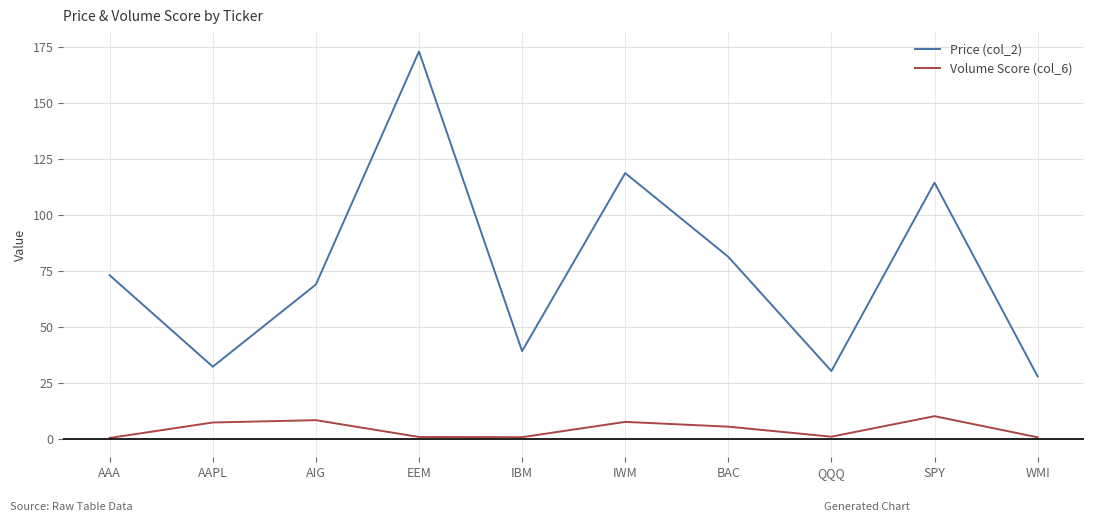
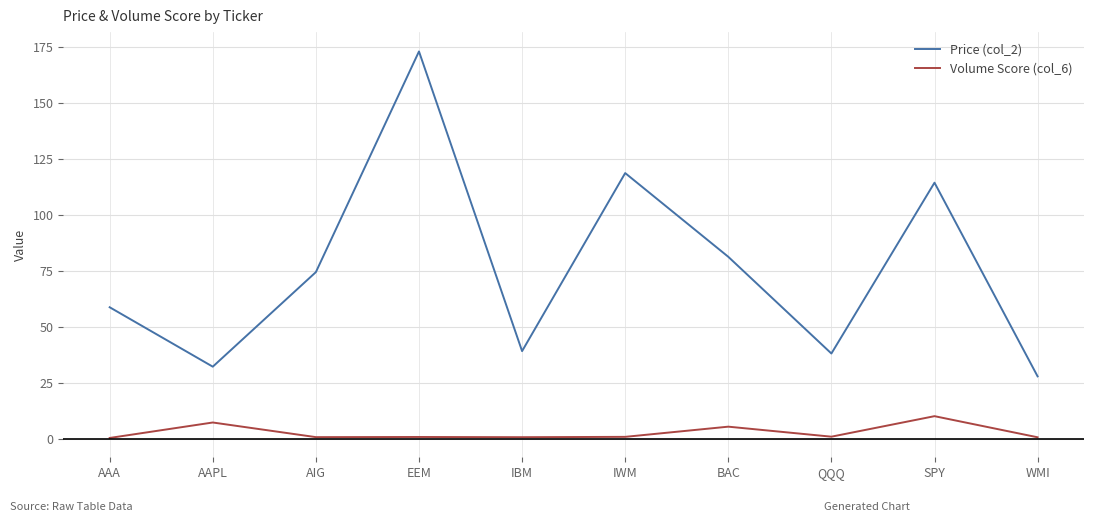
Price (col_2), AAA: 73 -> 59
Price (col_2), AIG: 69 -> 74
Volume Score (col_6), AIG: 8 -> 1
Volume Score (col_6), IWM: 7 -> 1
Price (col_2), QQQ: 30 -> 38
